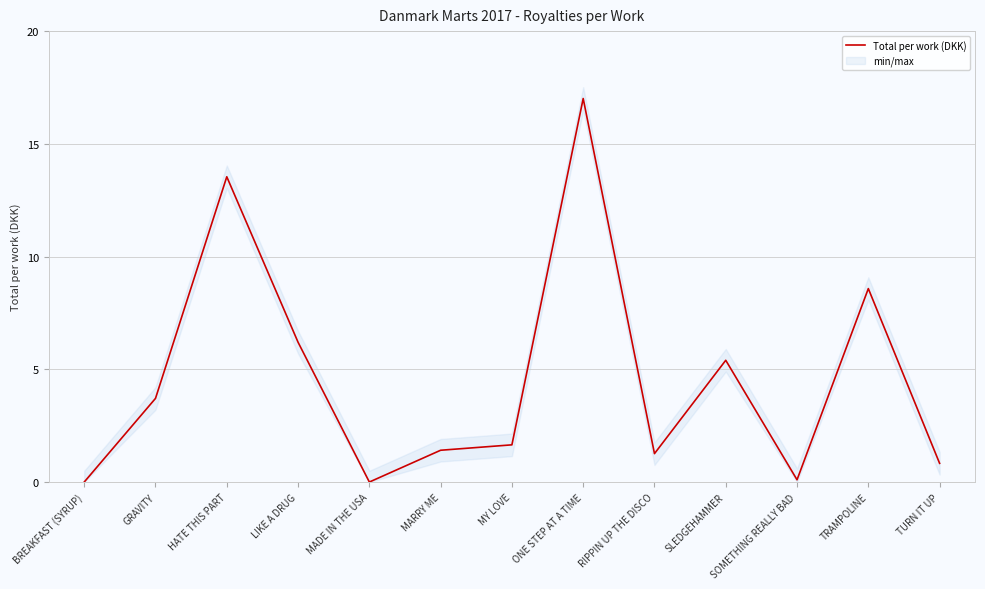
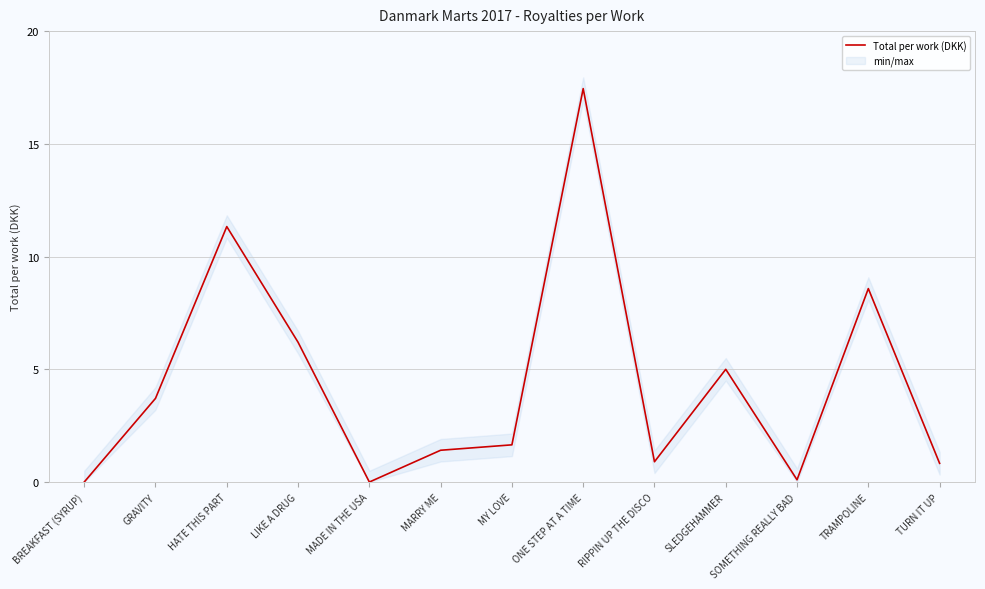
Total per work (DKK), HATE THIS PART: 13.5 -> 11.3
Total per work (DKK), ONE STEP AT A TIME: 17.0 -> 17.5
Total per work (DKK), RIPPIN UP THE DISCO: 1.3 -> 0.9
Total per work (DKK), SLEDGEHAMMER: 5.4 -> 5.0
